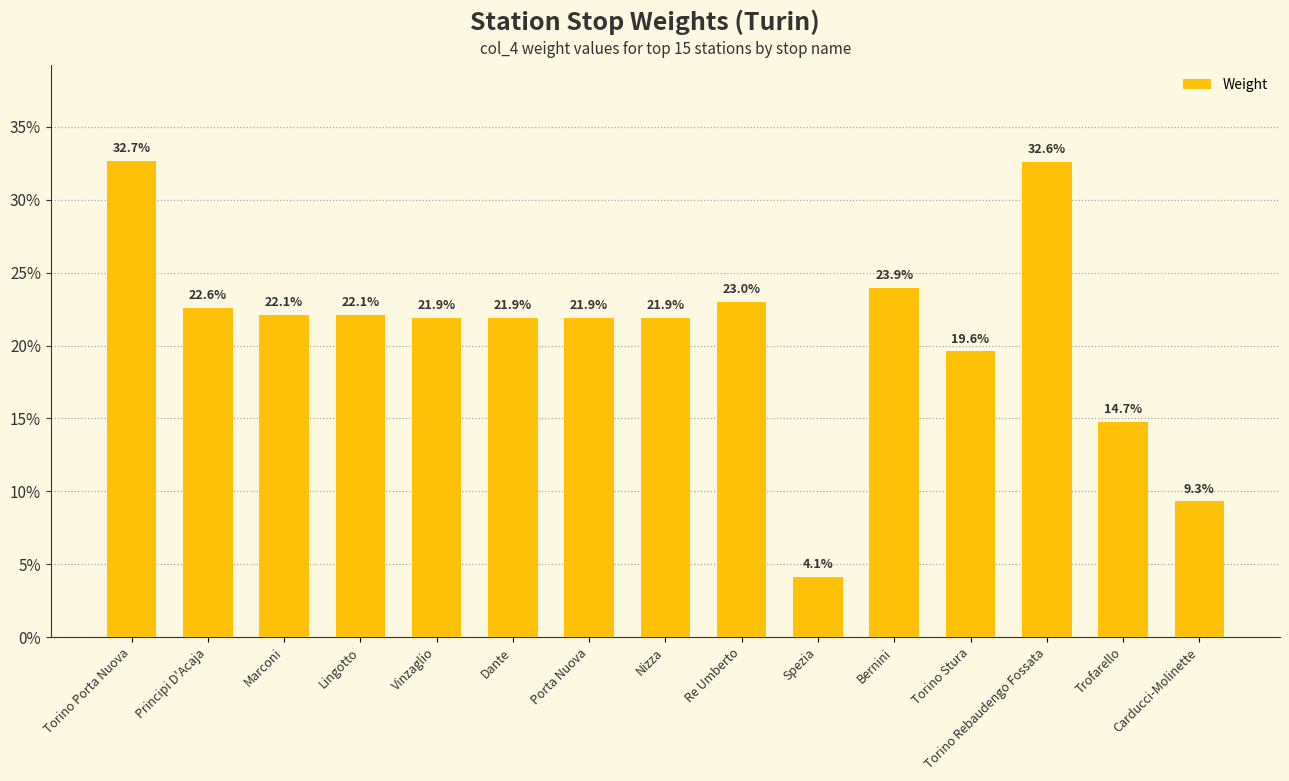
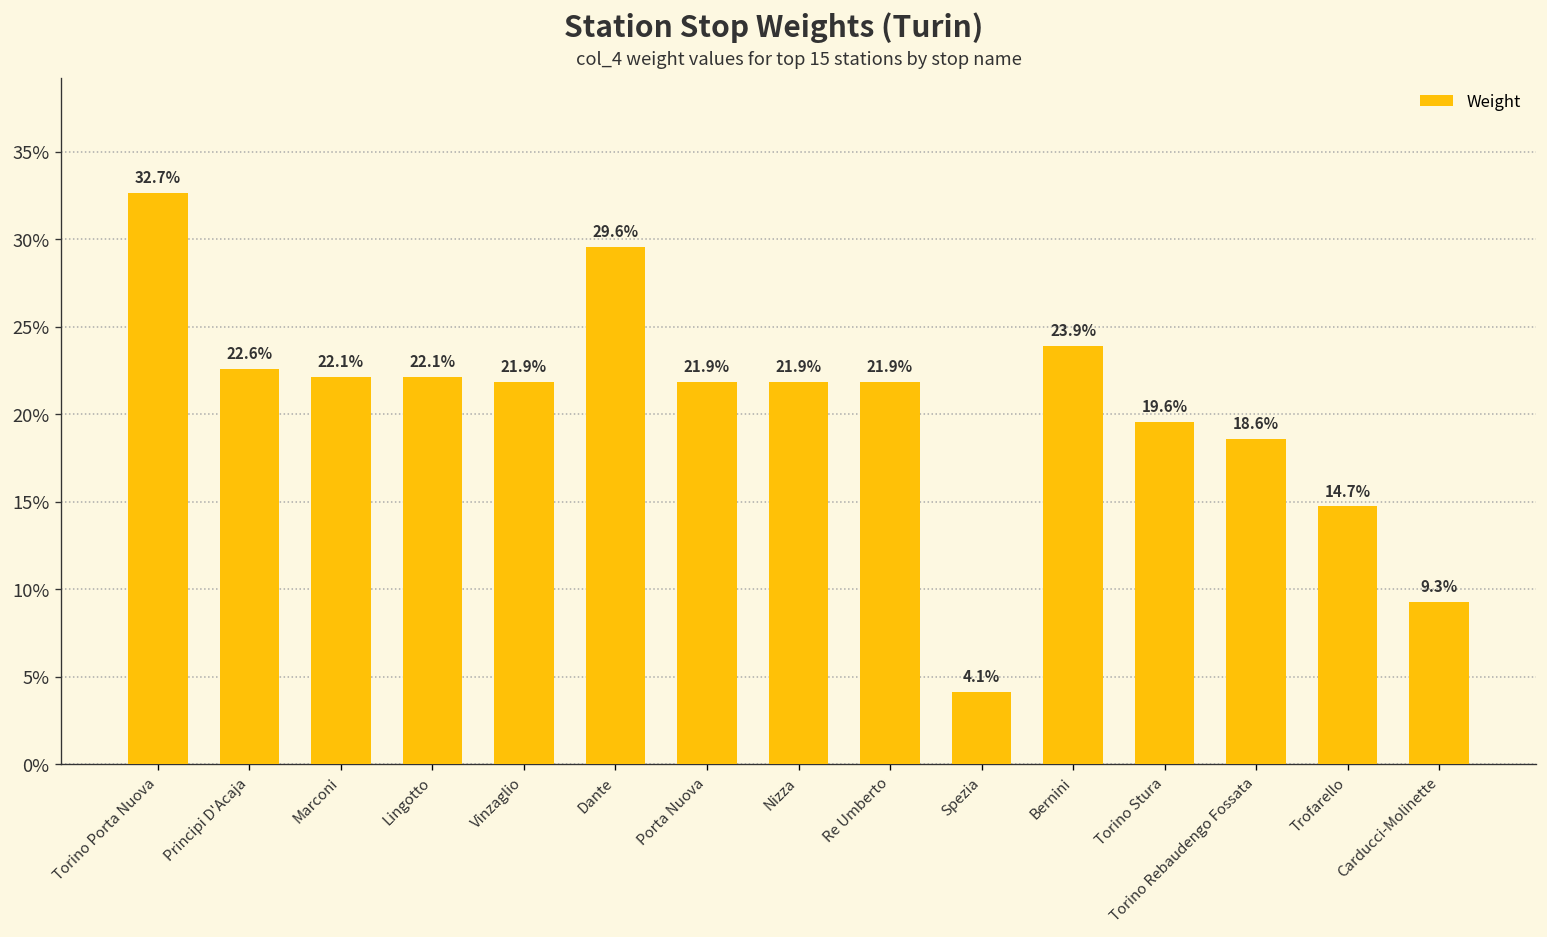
Dante: 21.9% -> 29.6%
Re Umberto: 23.0% -> 21.9%
Torino Rebaudengo Fossata: 32.6% -> 18.6%
